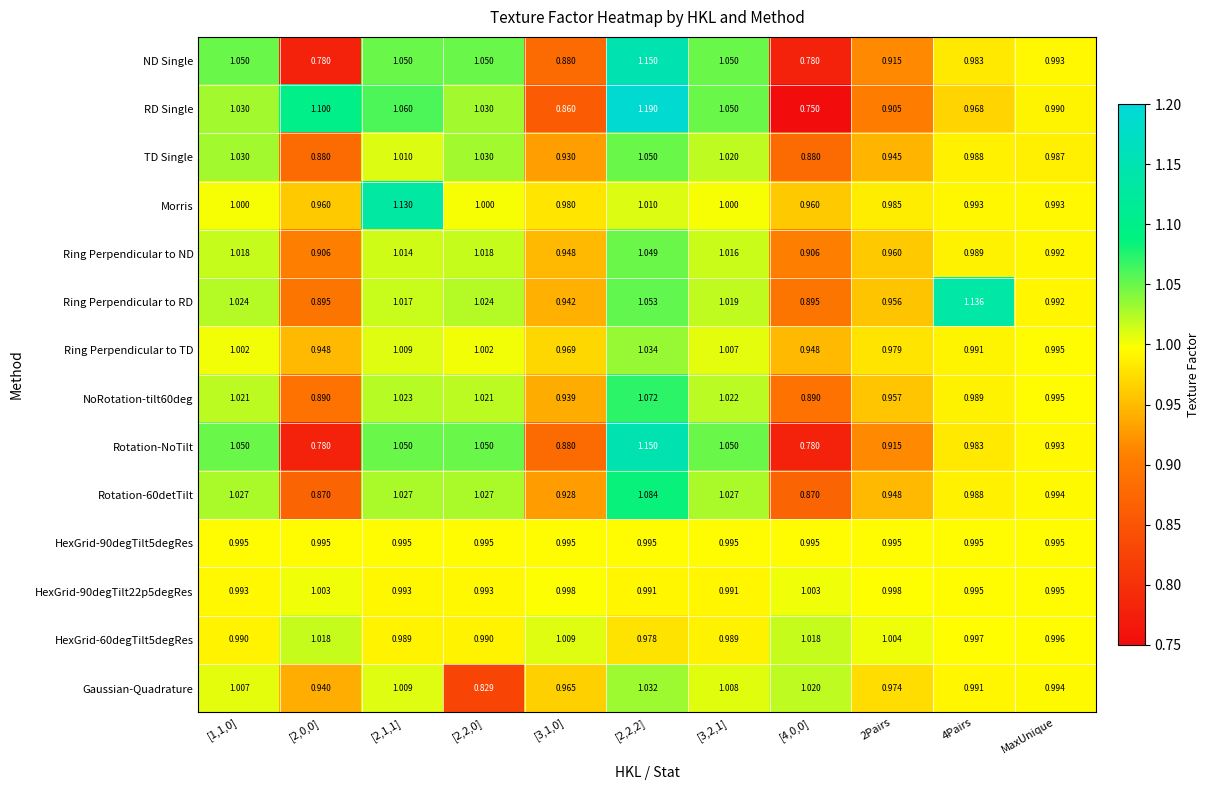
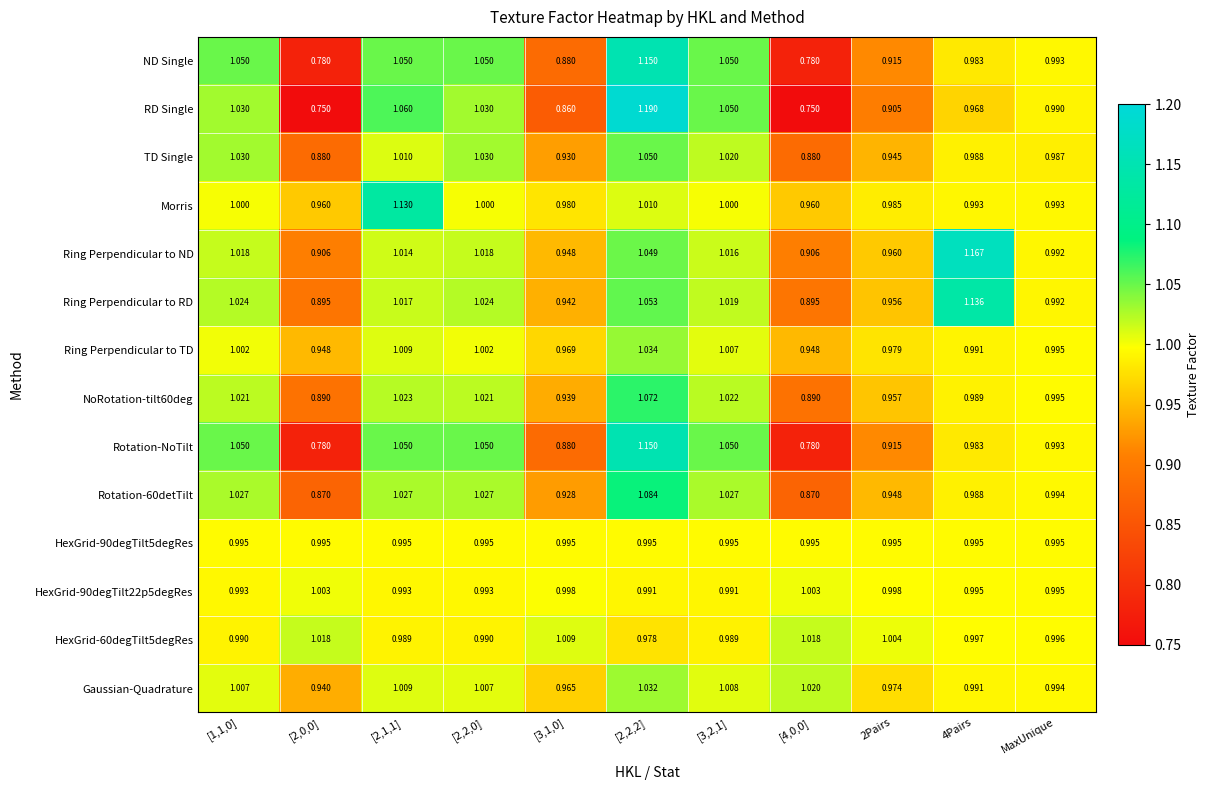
RD Single, [2,0,0]: 1.100 -> 0.750
Ring Perpendicular to ND, 4Pairs: 0.989 -> 1.167
Gaussian-Quadrature, [2,2,0]: 0.829 -> 1.007
